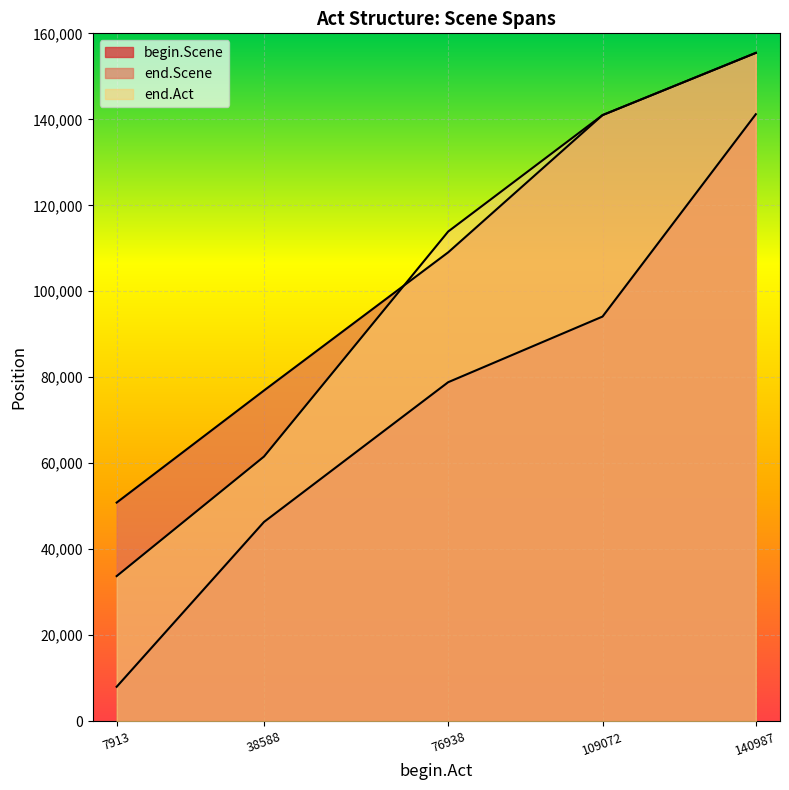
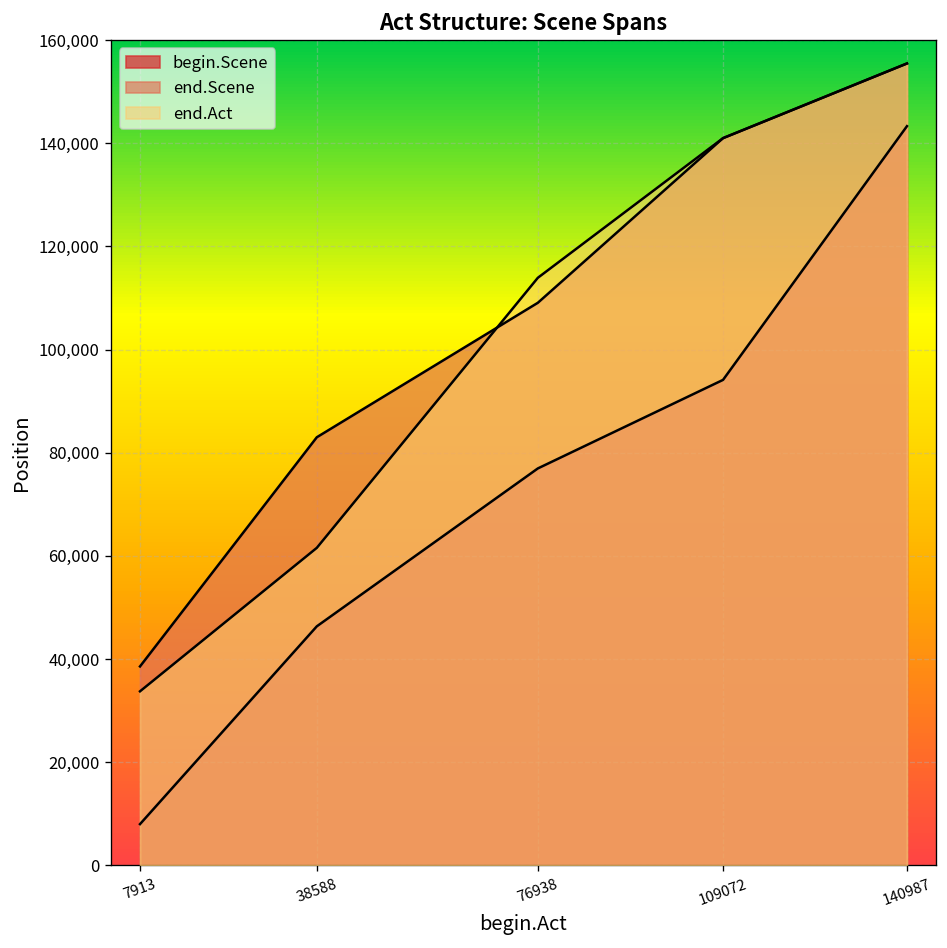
end.Scene, 7913: 51,000 -> 39,000
end.Scene, 38588: 77,000 -> 83,000
begin.Scene, 76938: 79,000 -> 77,000
begin.Scene, 140987: 141,000 -> 143,000
